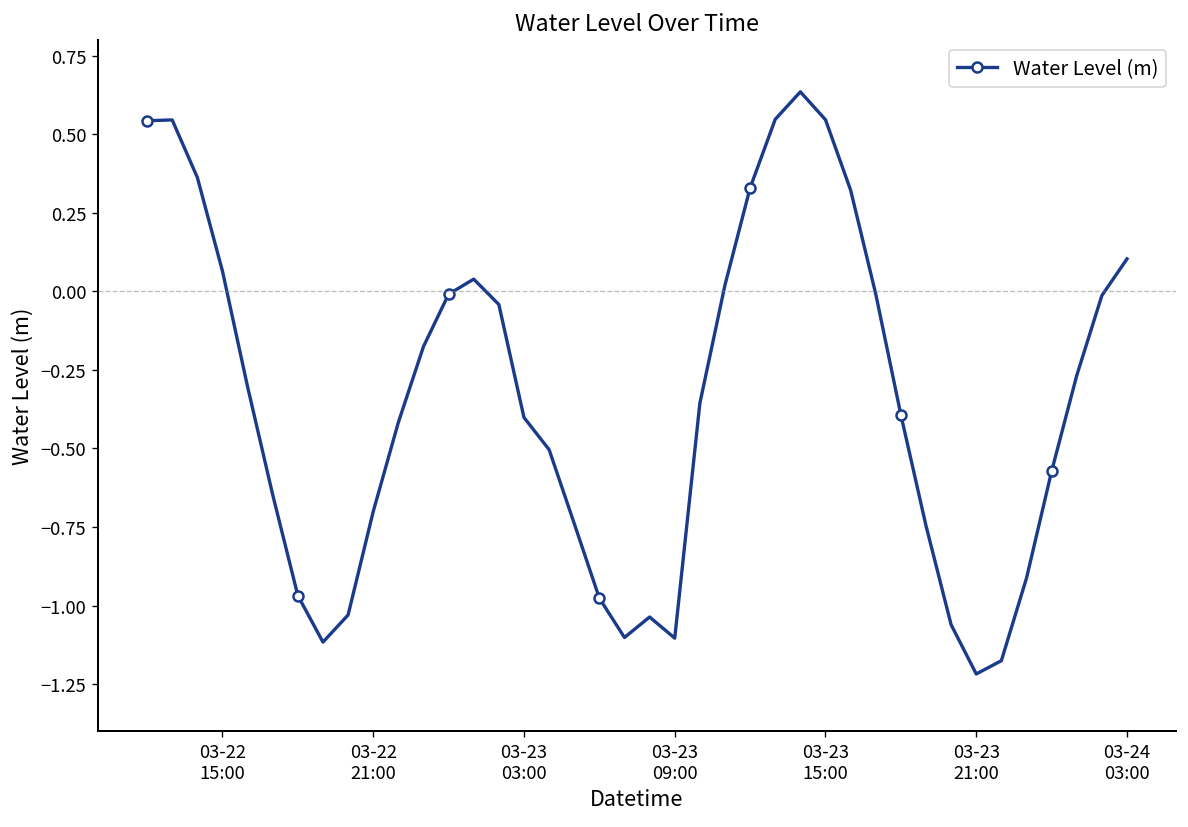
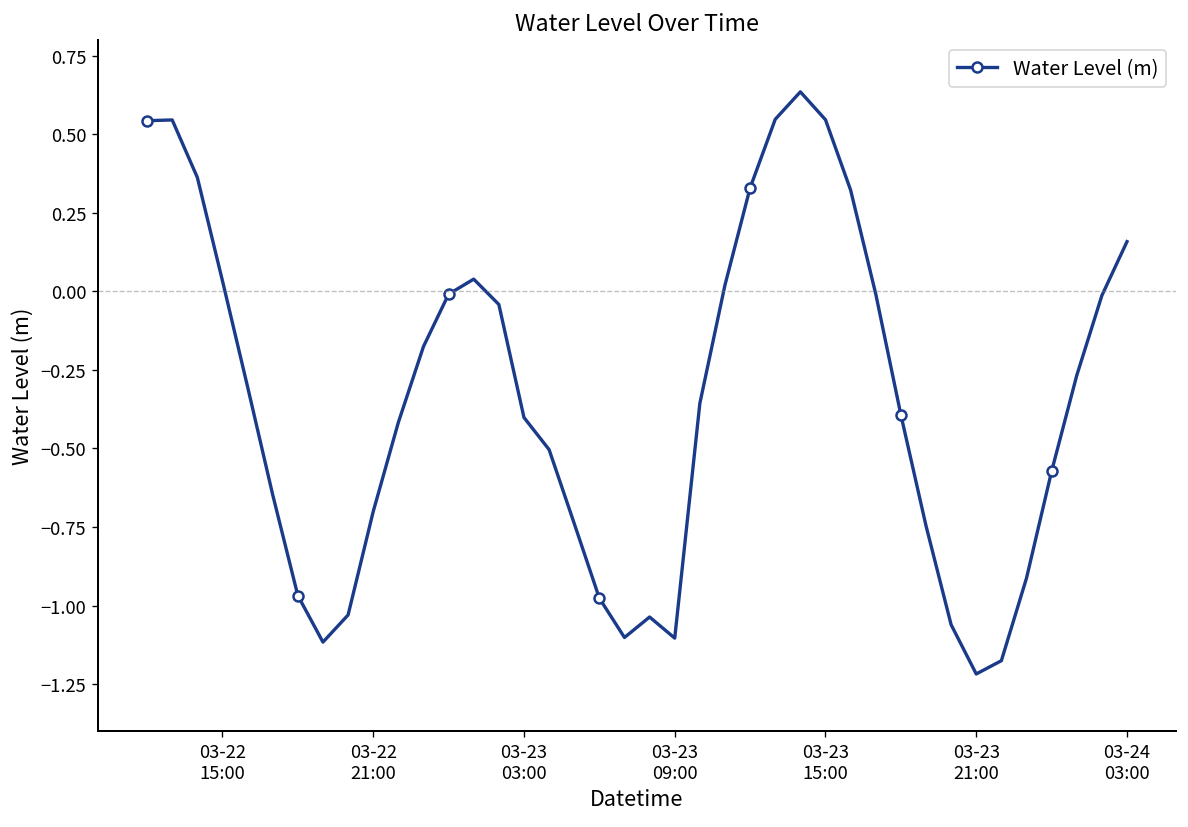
03-22 15:00: 0.06 -> 0.03
03-24 03:00: 0.10 -> 0.16
